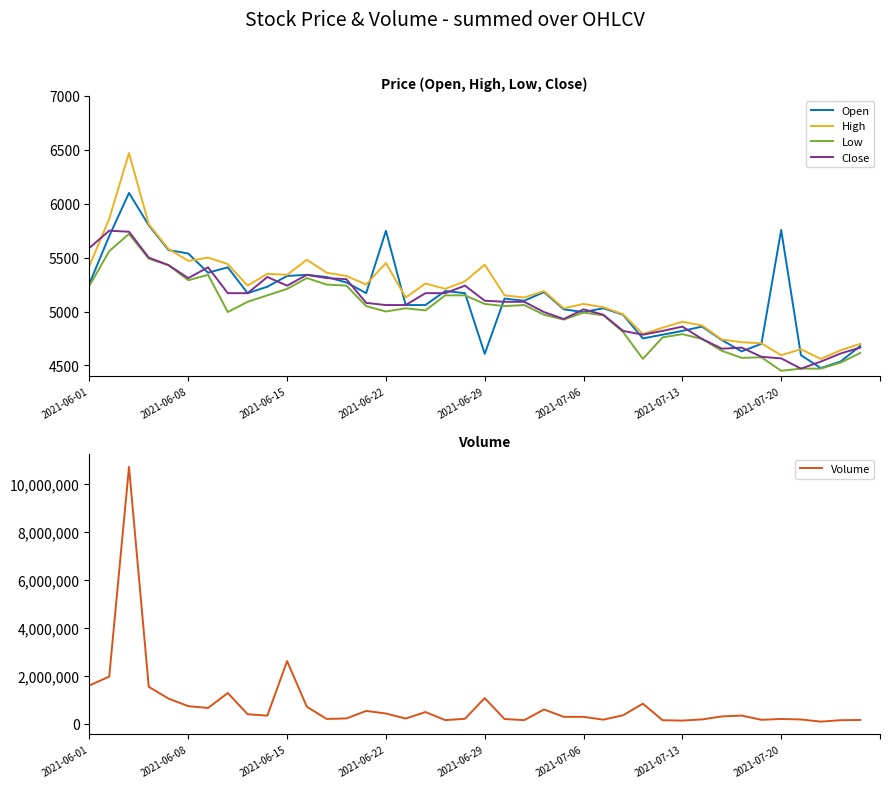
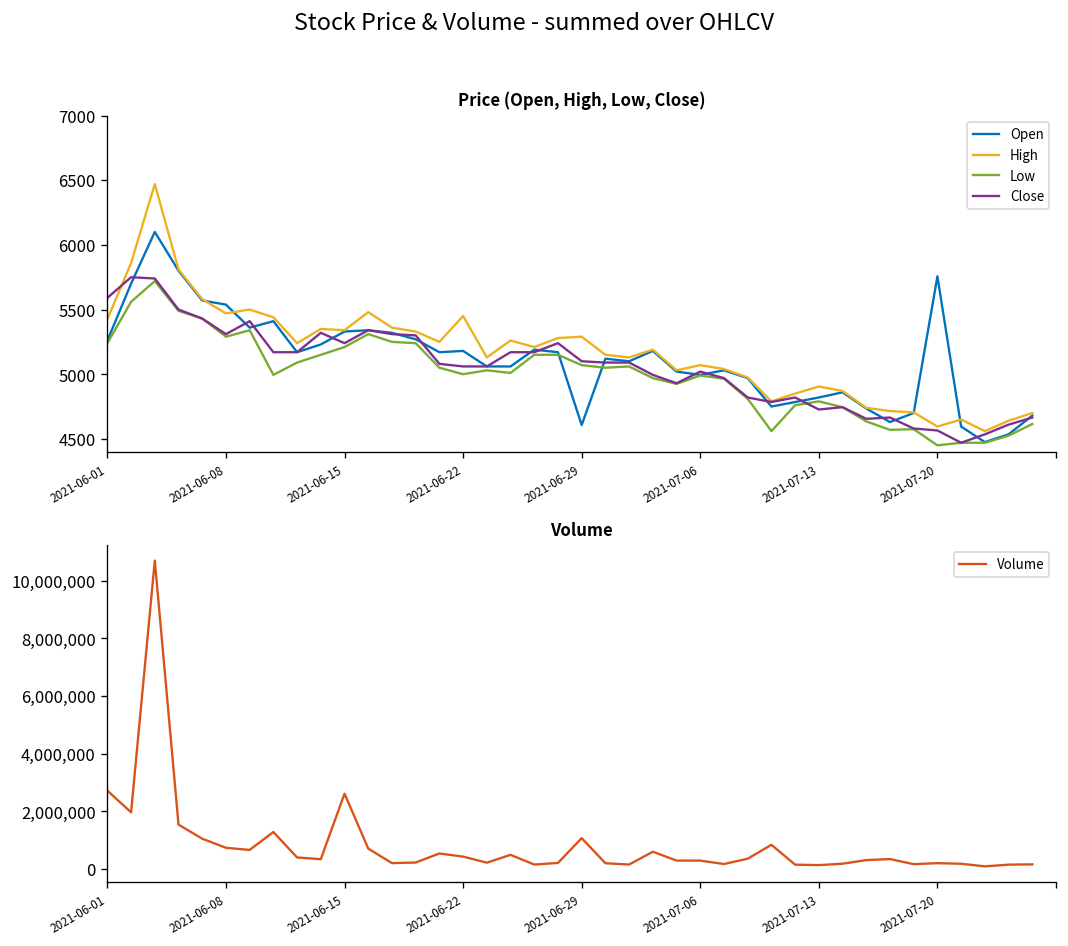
Price (Open, High, Low, Close), Open, 2021-06-22: 5750 -> 5180
Price (Open, High, Low, Close), High, 2021-06-29: 5440 -> 5290
Price (Open, High, Low, Close), Close, 2021-07-13: 4860 -> 4730
Volume, 2021-06-01: 1,600,000 -> 2,700,000
